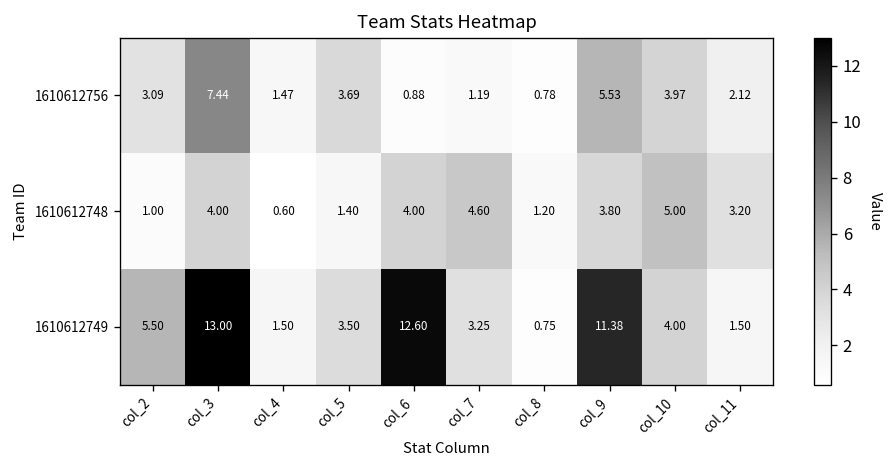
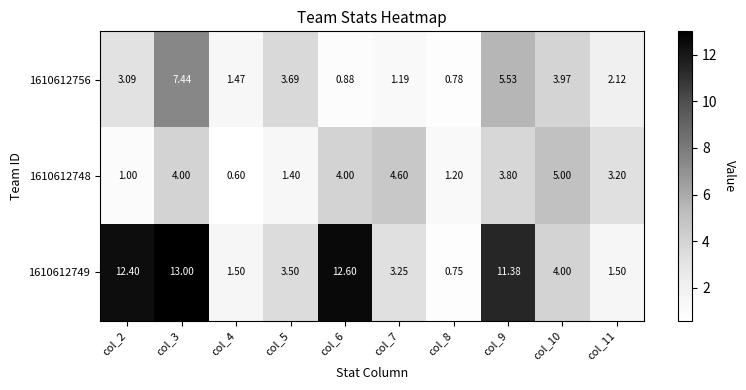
1610612749, col_2: 5.50 -> 12.40
